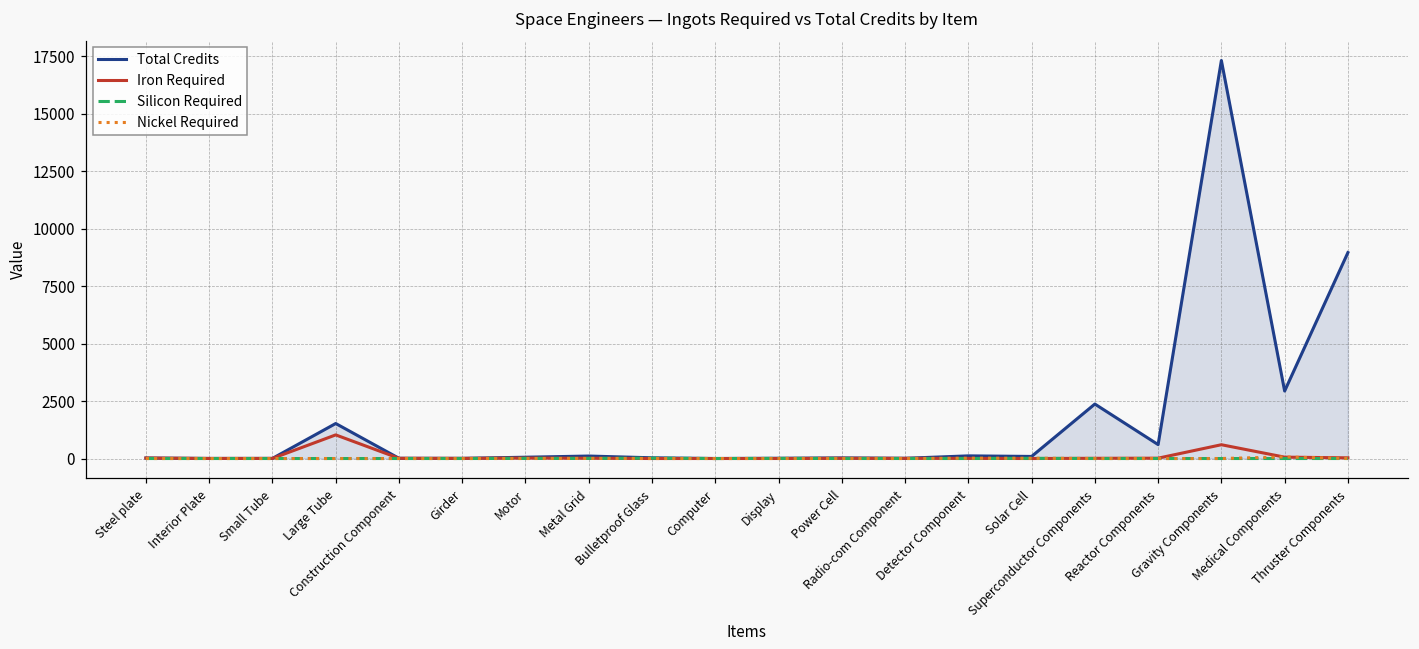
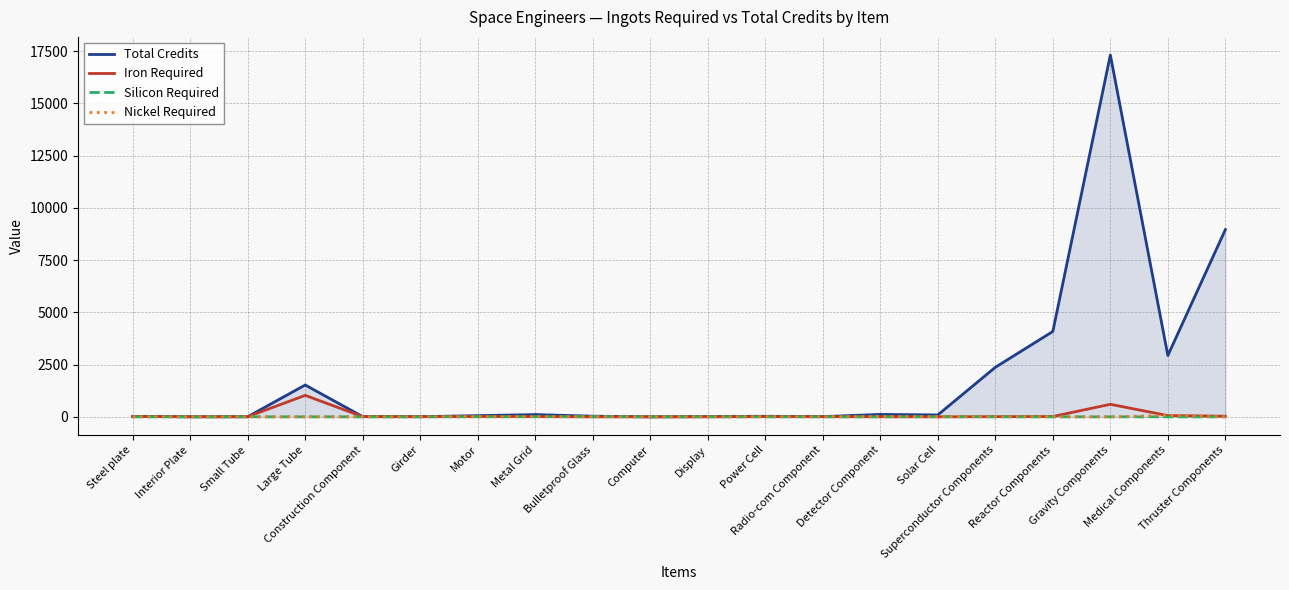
Total Credits, Reactor Components: 600 -> 4100
